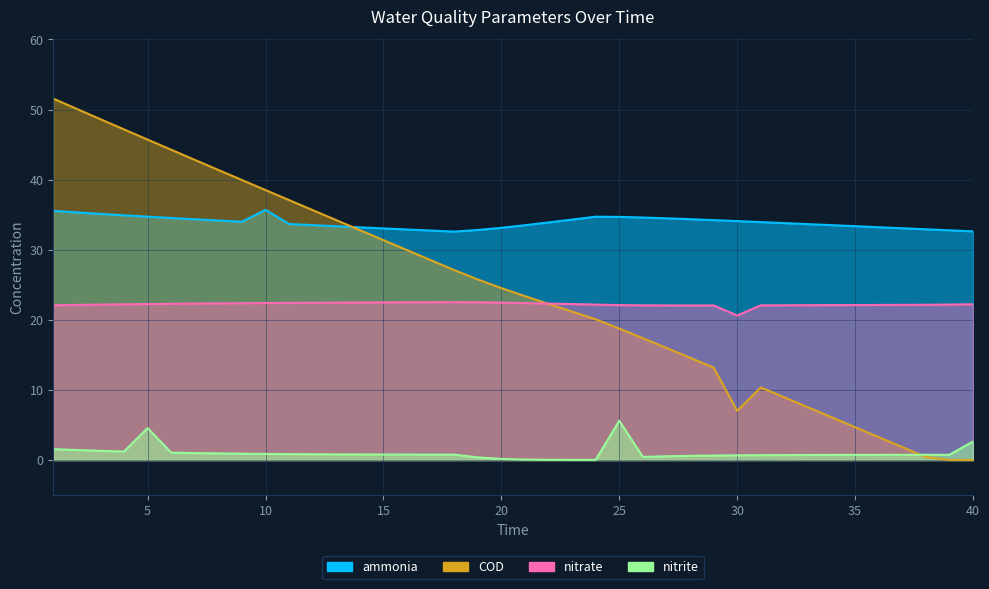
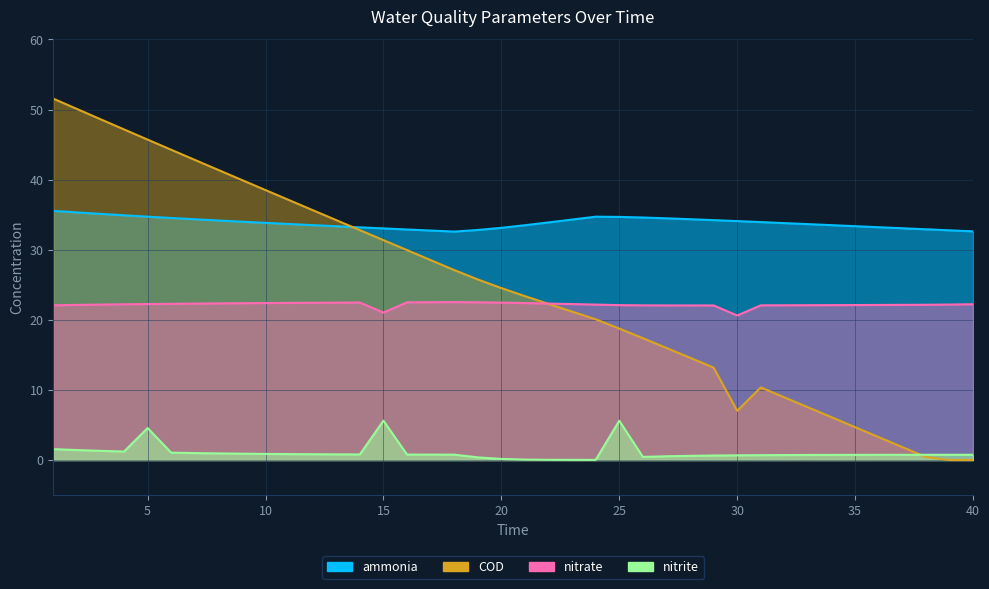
ammonia, 10: 36 -> 34
nitrate, 15: 22 -> 21
nitrite, 15: 1 -> 6
nitrite, 40: 3 -> 1
